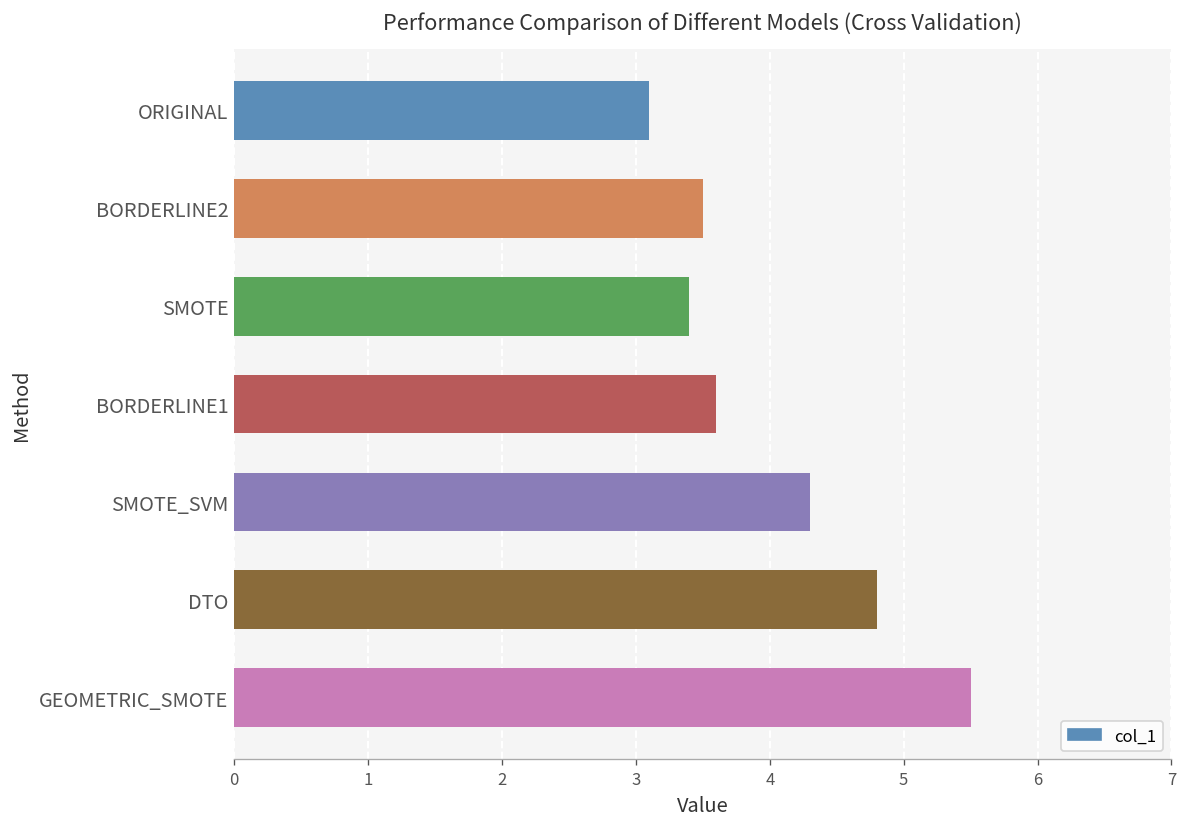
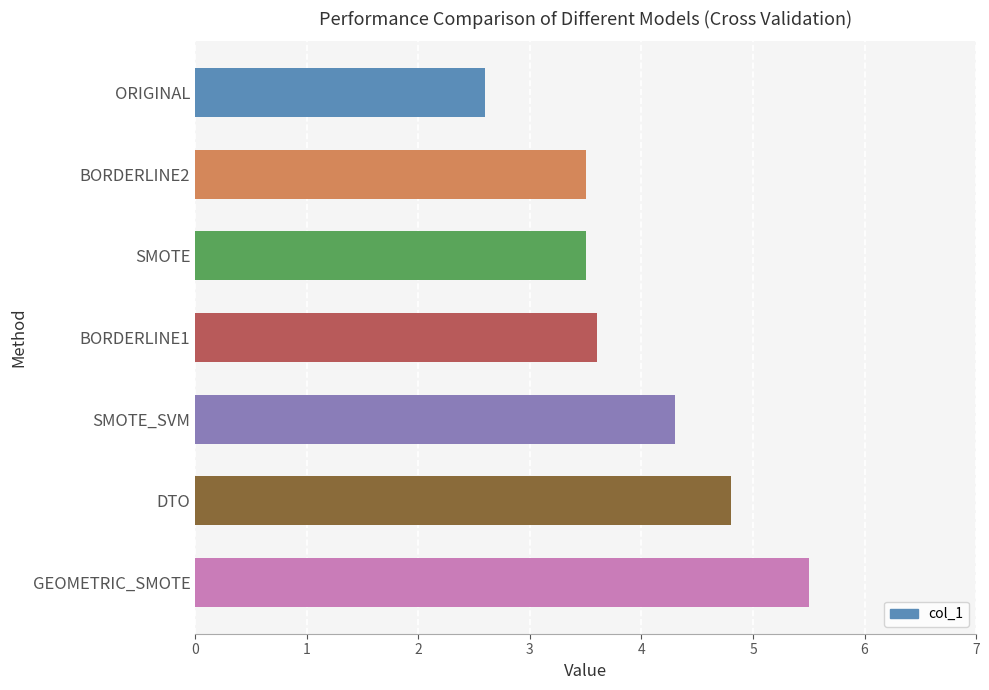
ORIGINAL: 3.1 -> 2.6
SMOTE: 3.4 -> 3.5
